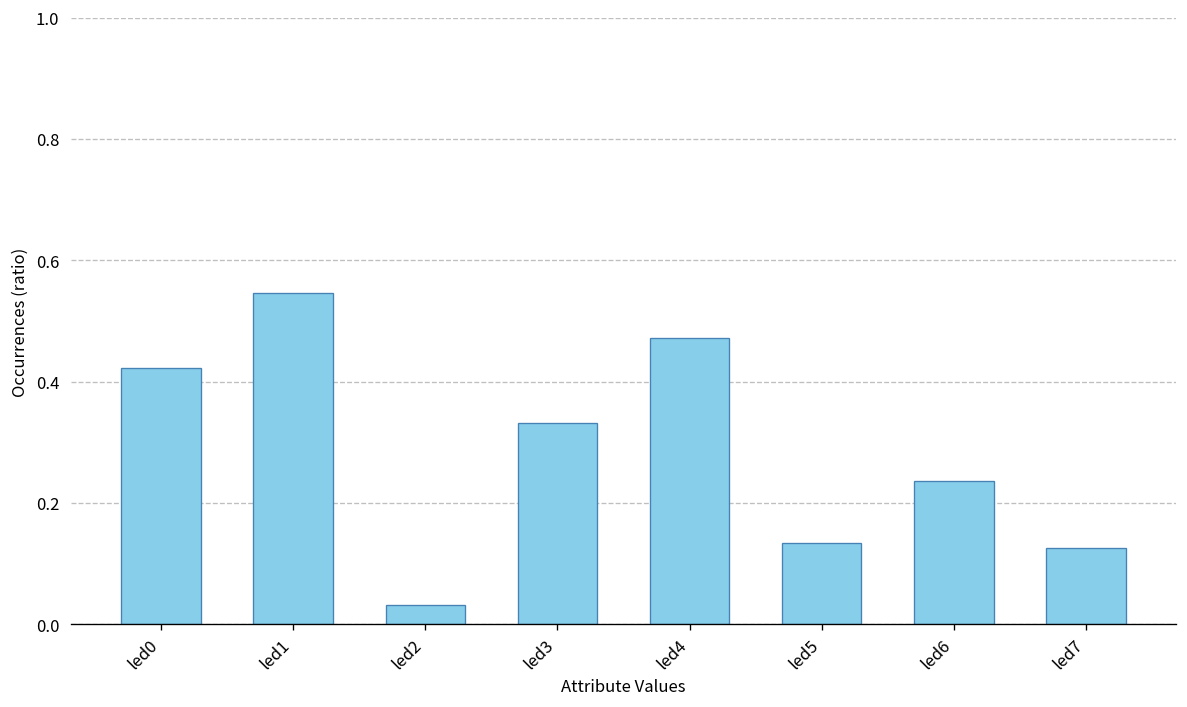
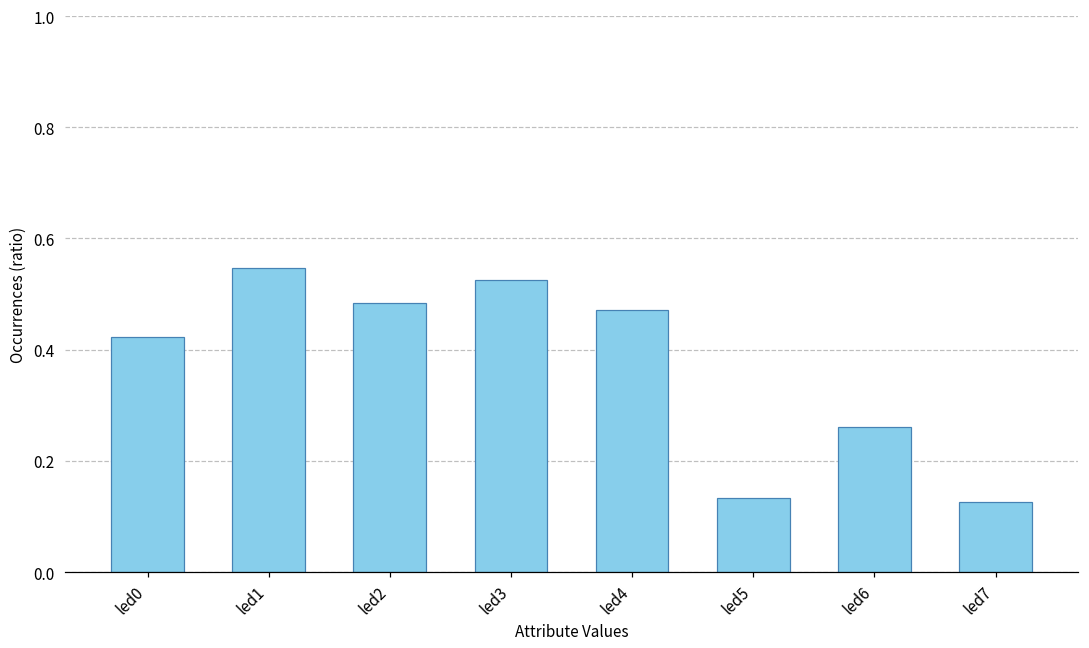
led2: 0.03 -> 0.48
led3: 0.33 -> 0.53
led6: 0.24 -> 0.26
